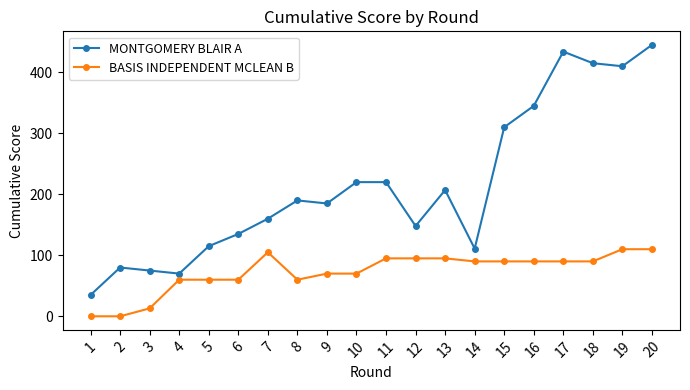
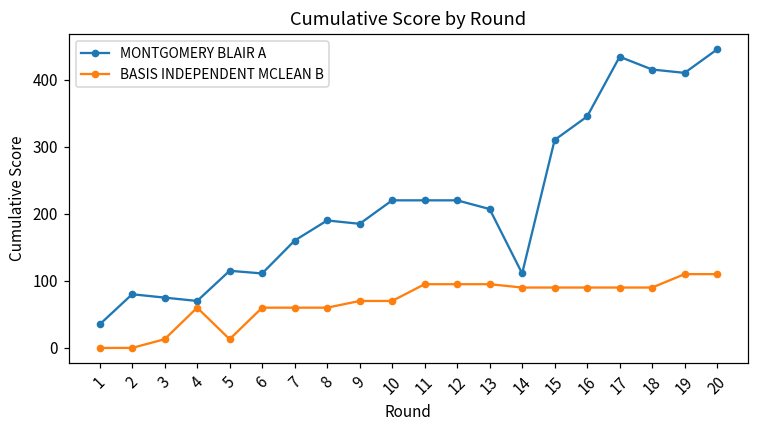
BASIS INDEPENDENT MCLEAN B, 5: 60 -> 10
MONTGOMERY BLAIR A, 6: 140 -> 110
BASIS INDEPENDENT MCLEAN B, 7: 110 -> 60
MONTGOMERY BLAIR A, 12: 150 -> 220
